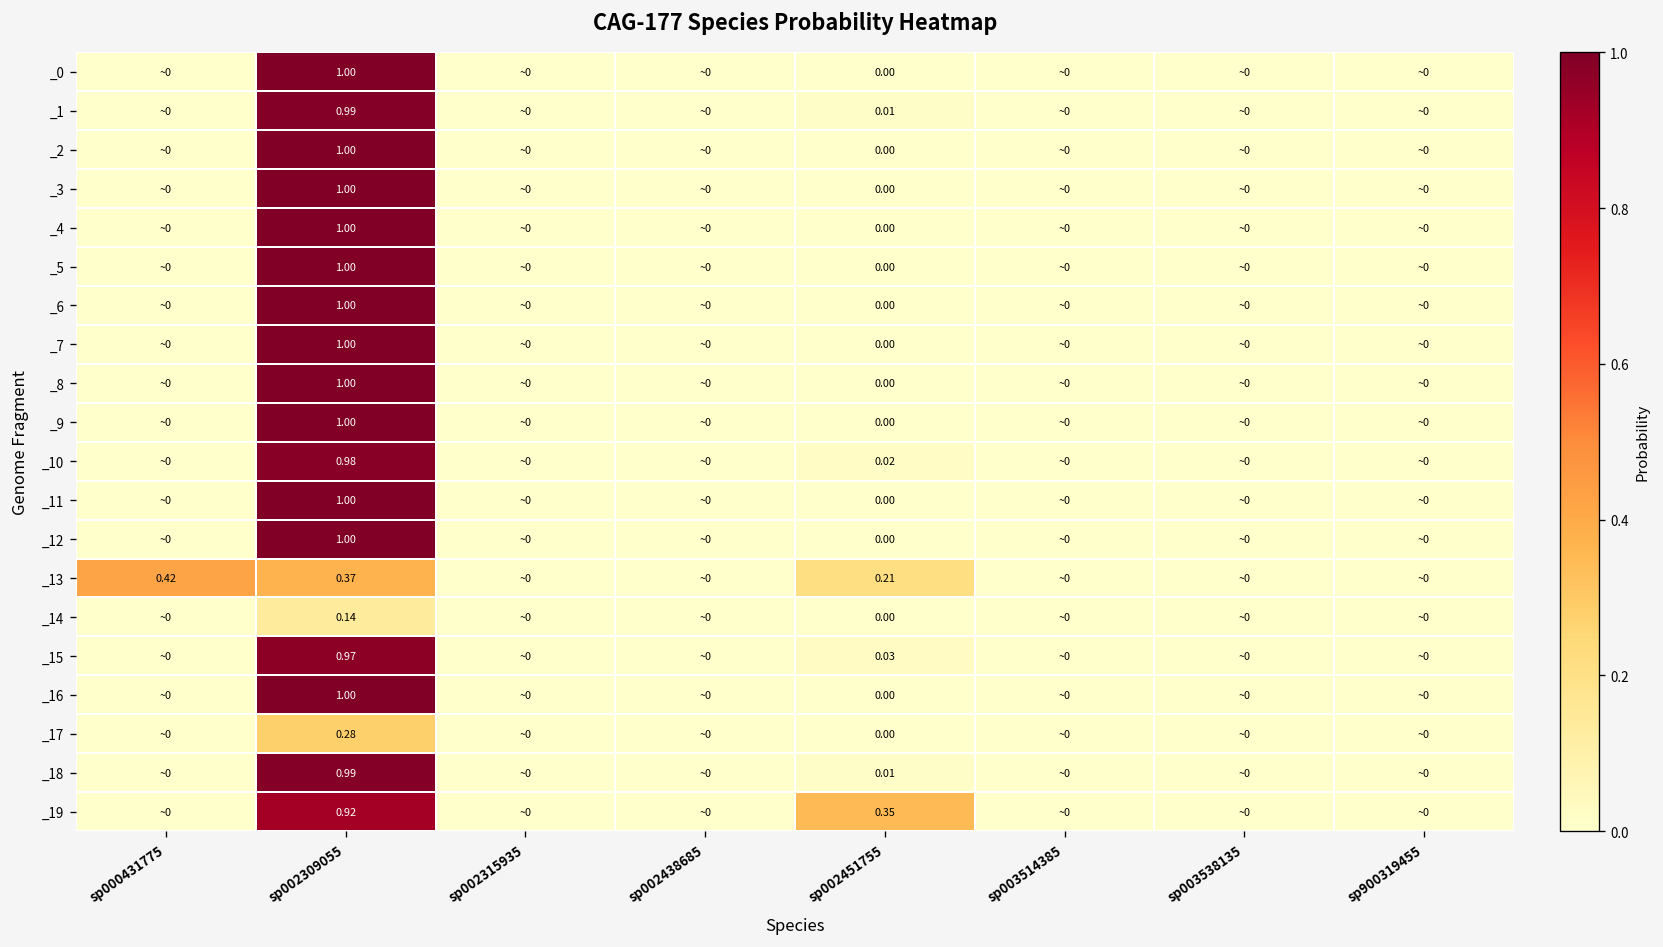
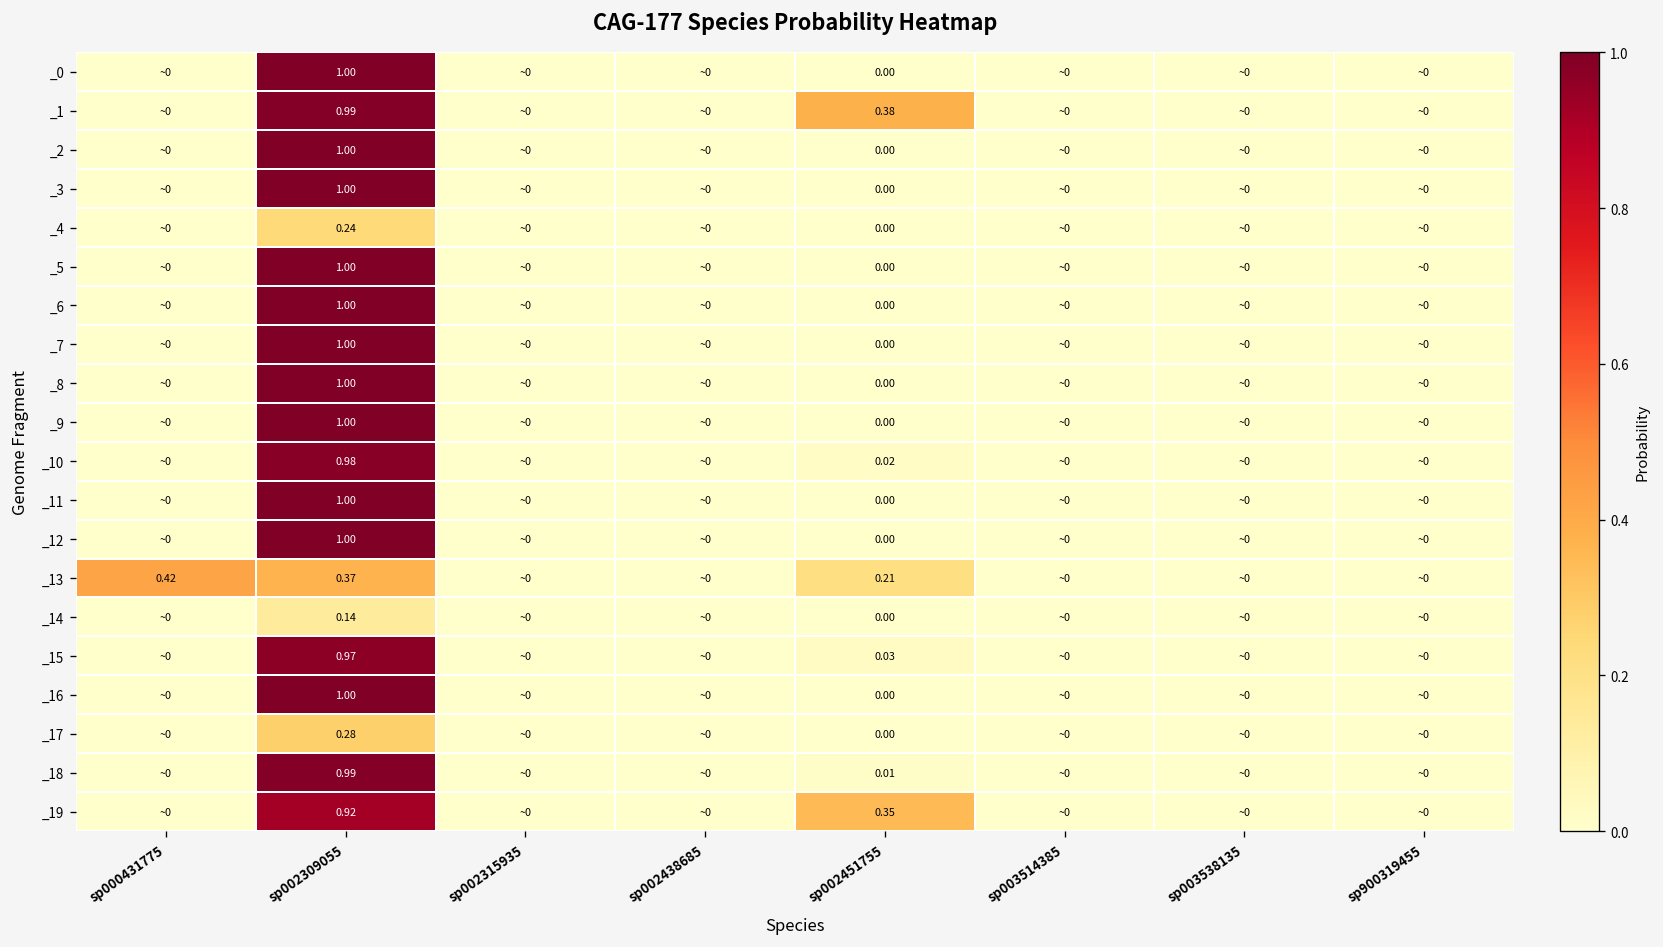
_1, sp002451755: 0.01 -> 0.38
_4, sp002309055: 1.00 -> 0.24
